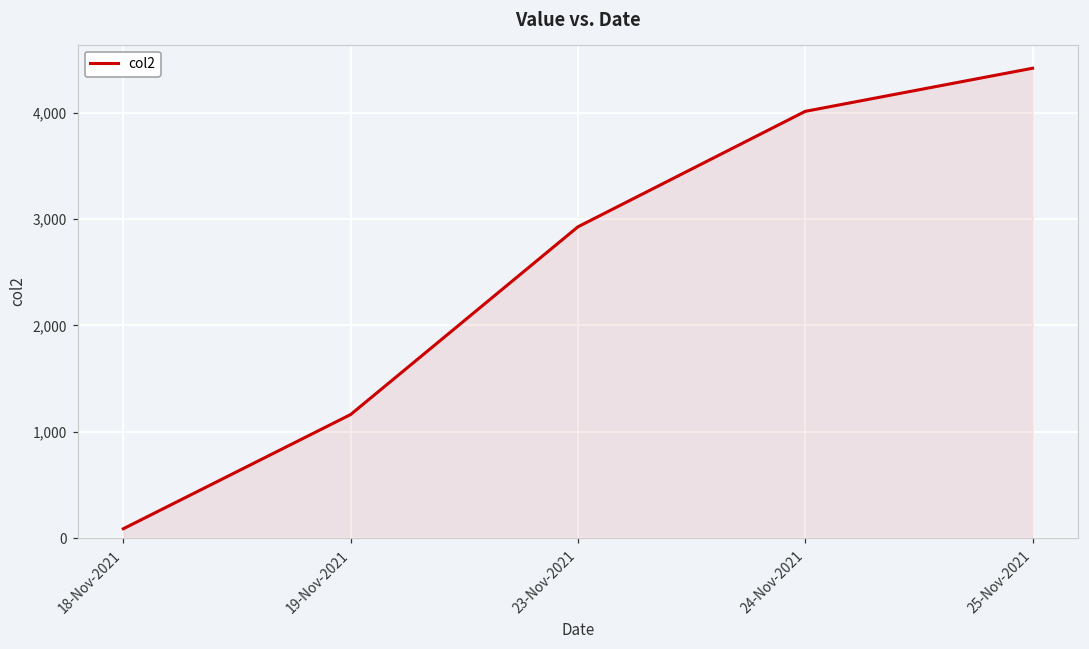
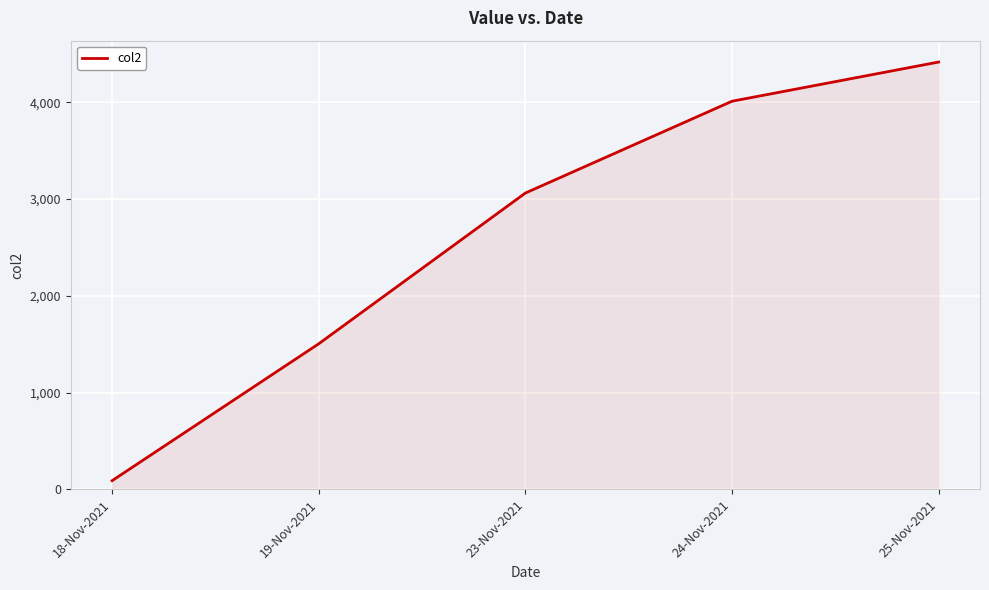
19-Nov-2021: 1,200 -> 1,500
23-Nov-2021: 2,900 -> 3,100
